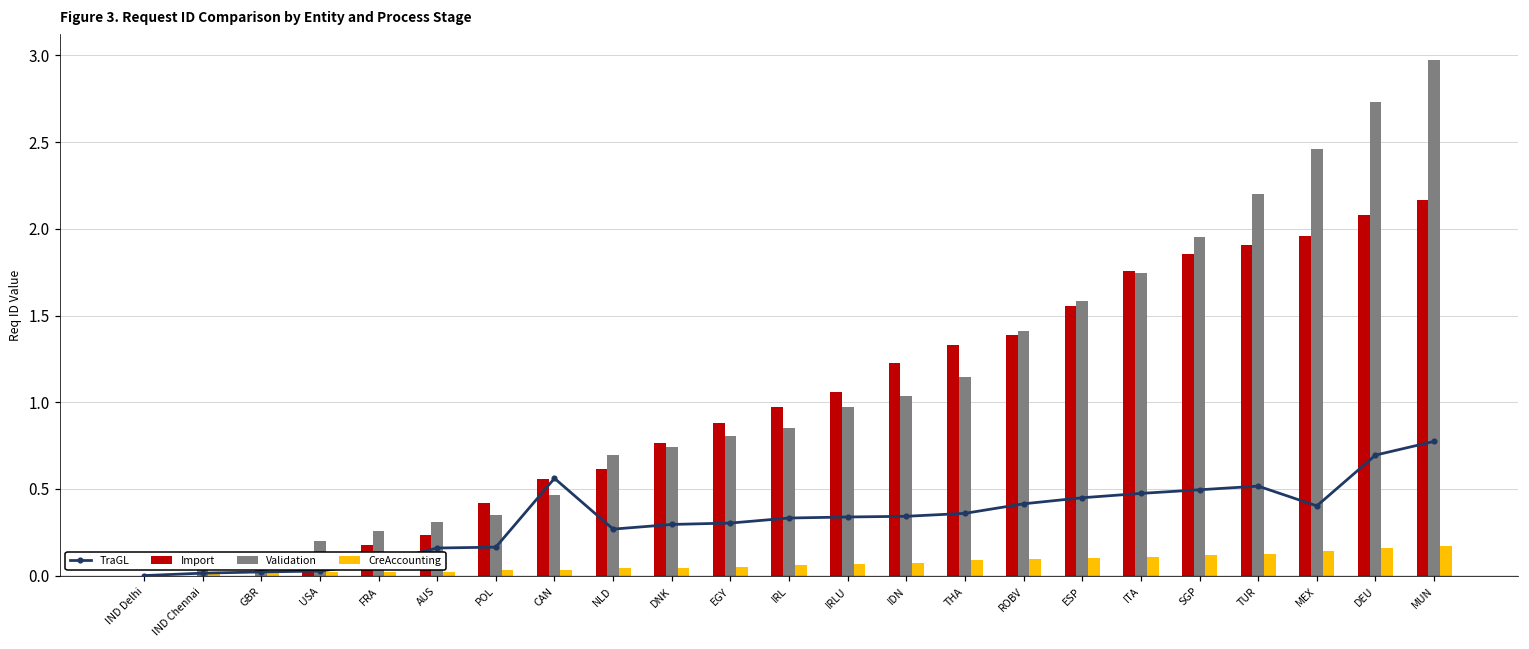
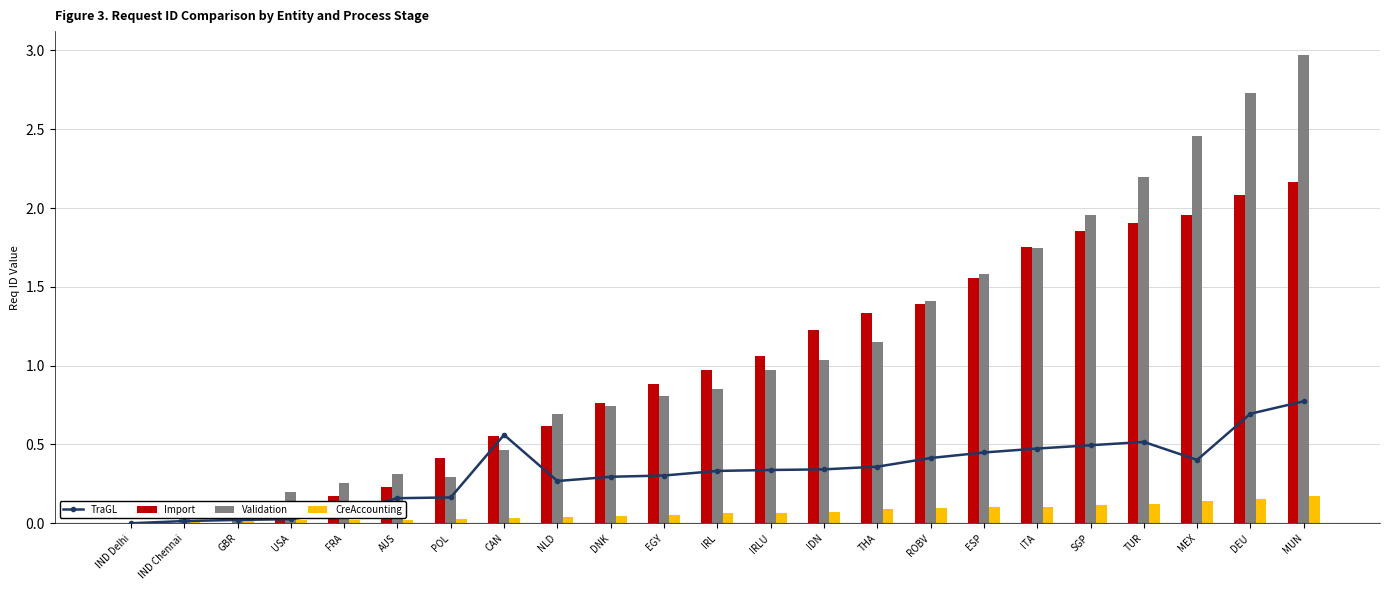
Validation, POL: 0.35 -> 0.30
